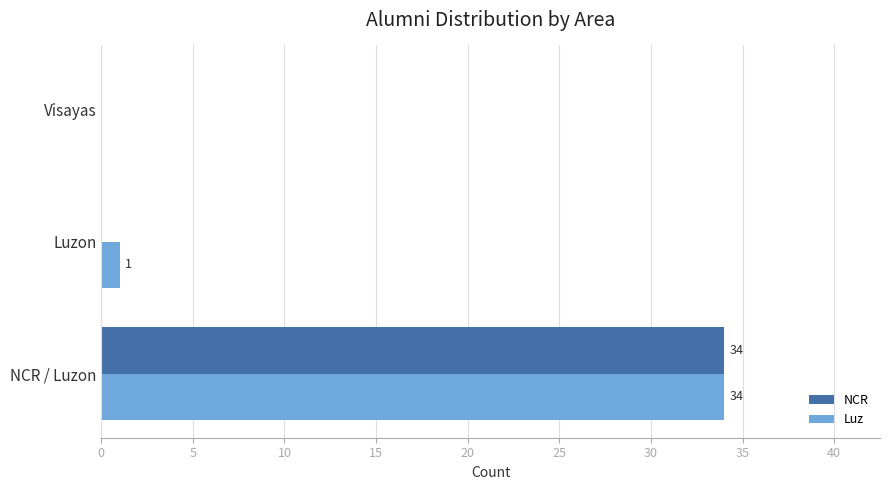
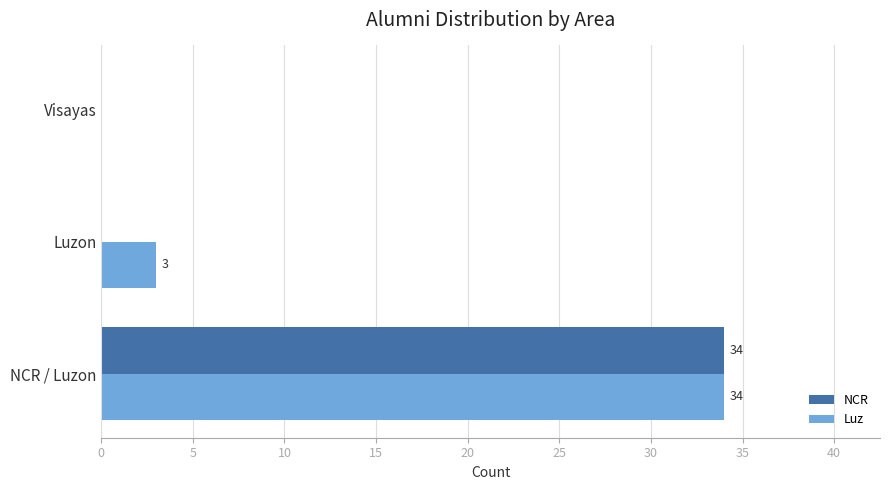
Luz, Luzon: 1 -> 3
